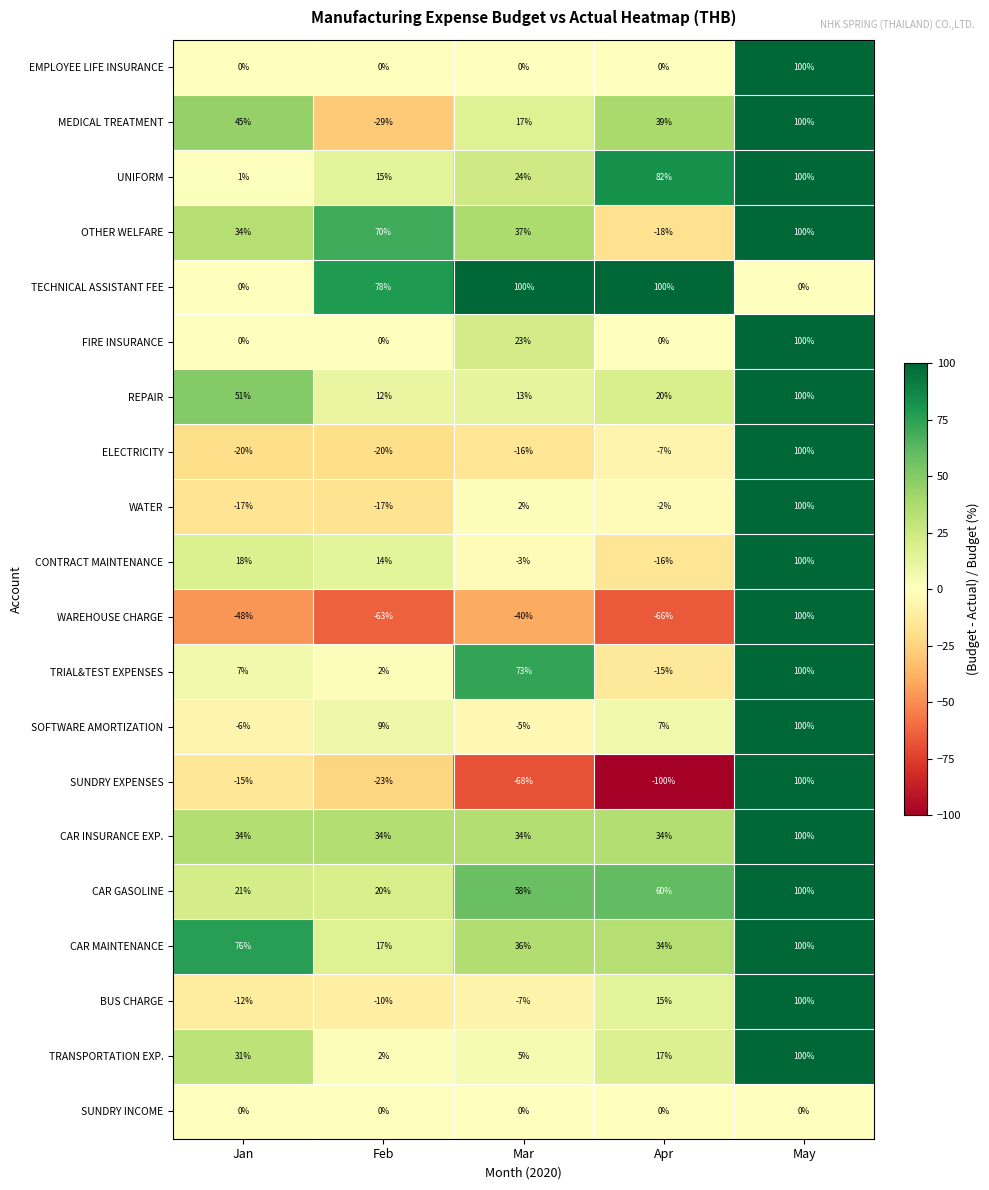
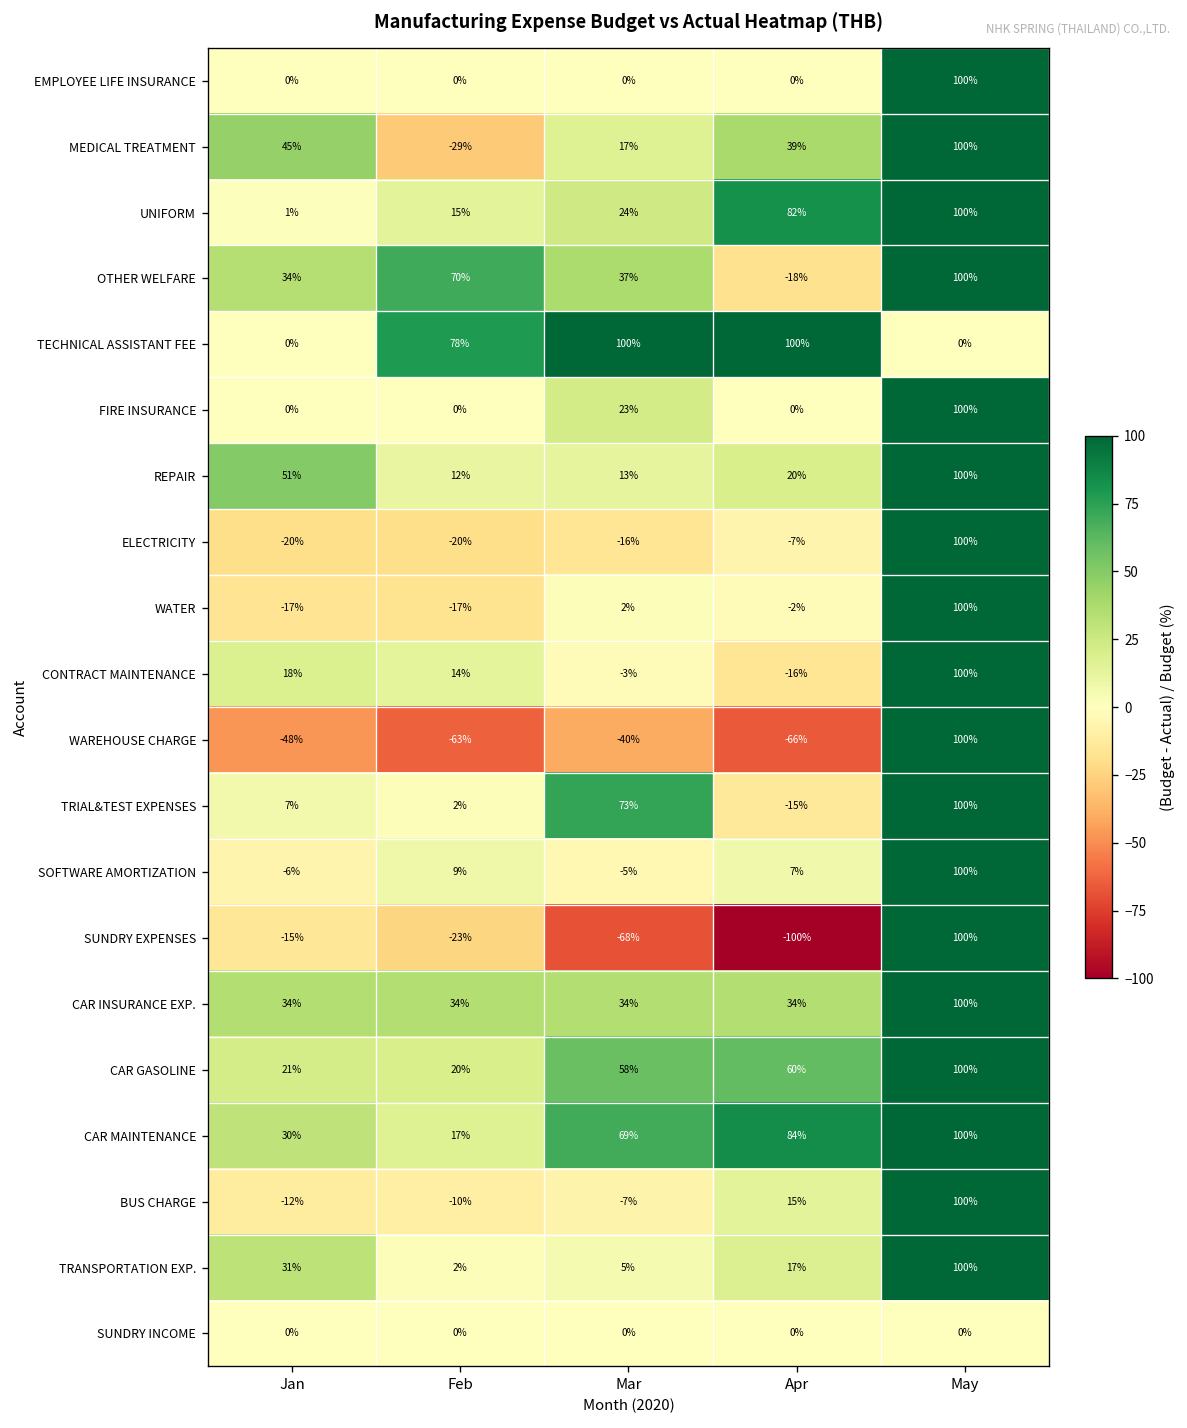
CAR MAINTENANCE, Jan: 76% -> 30%
CAR MAINTENANCE, Mar: 36% -> 69%
CAR MAINTENANCE, Apr: 34% -> 84%
